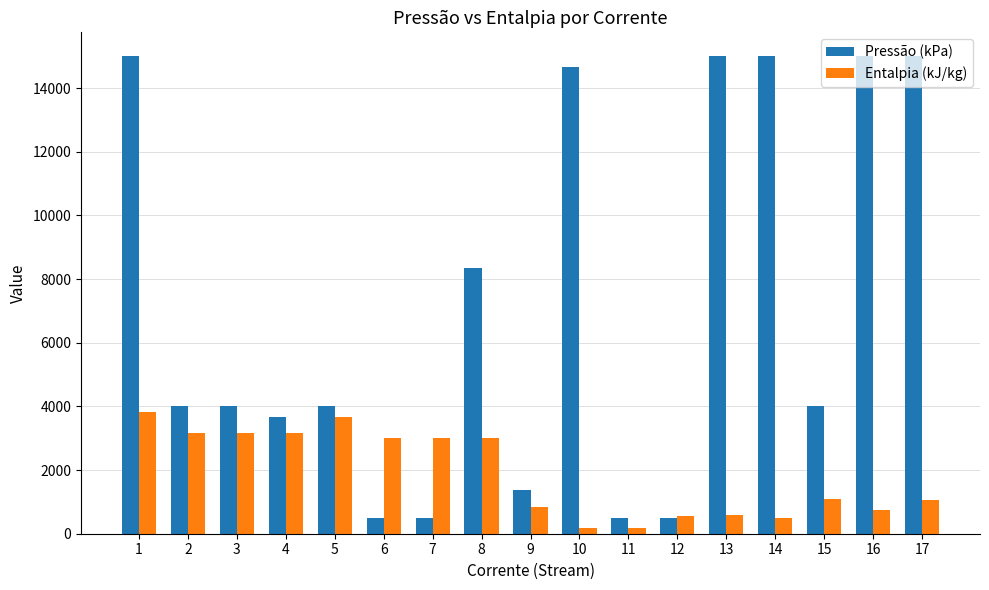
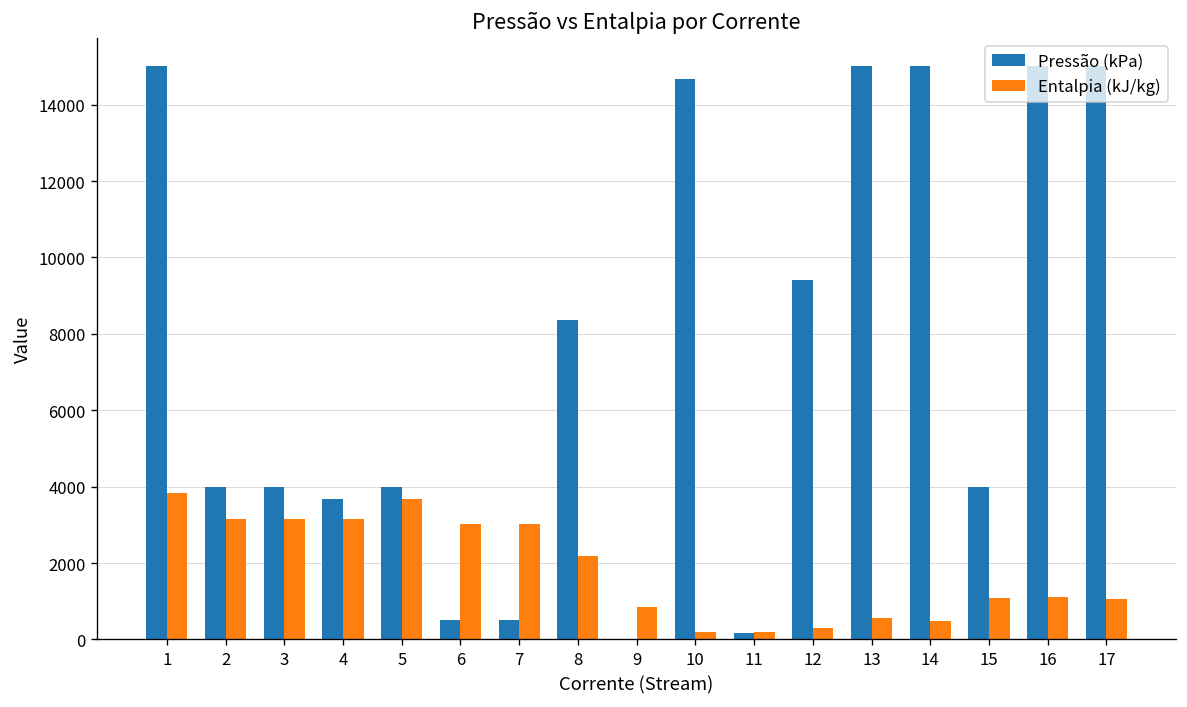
Entalpia (kJ/kg), 8: 3000 -> 2200
Pressão (kPa), 9: 1400 -> 0
Pressão (kPa), 11: 500 -> 200
Pressão (kPa), 12: 500 -> 9400
Entalpia (kJ/kg), 12: 600 -> 300
Entalpia (kJ/kg), 16: 700 -> 1100
